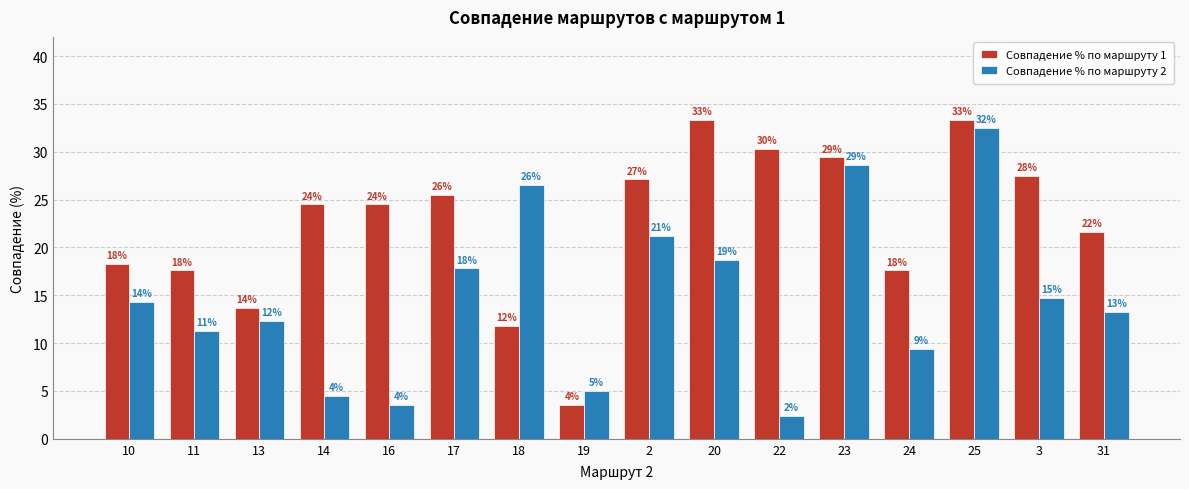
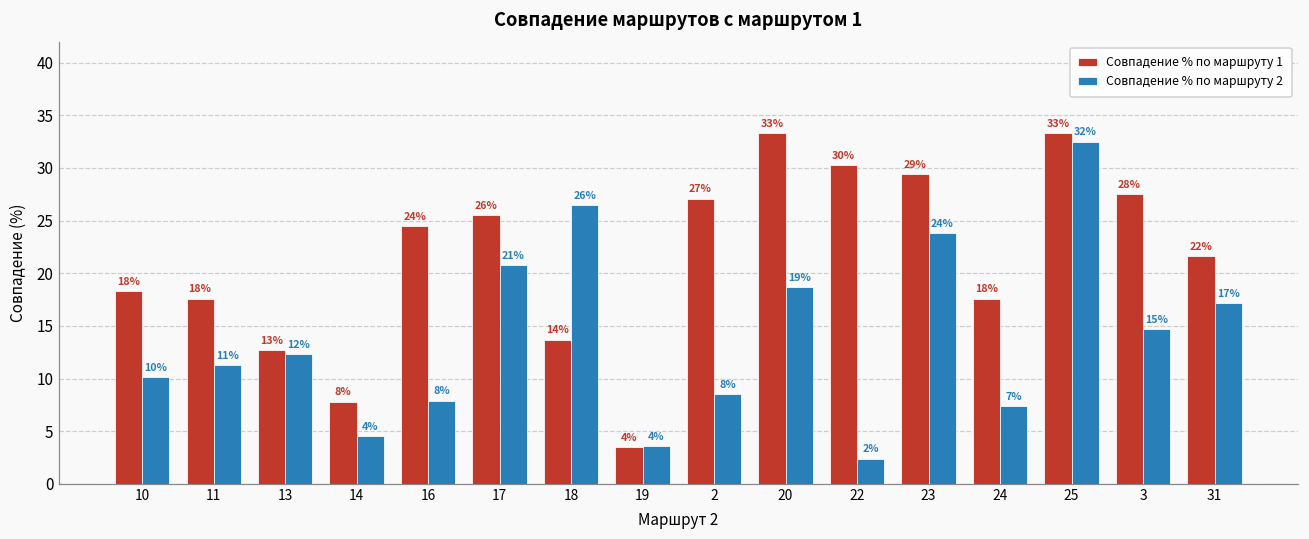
Совпадение % по маршруту 2, 10: 14% -> 10%
Совпадение % по маршруту 1, 13: 14% -> 13%
Совпадение % по маршруту 1, 14: 24% -> 8%
Совпадение % по маршруту 2, 16: 4% -> 8%
Совпадение % по маршруту 2, 17: 18% -> 21%
Совпадение % по маршруту 1, 18: 12% -> 14%
Совпадение % по маршруту 2, 19: 5% -> 4%
Совпадение % по маршруту 2, 2: 21% -> 8%
Совпадение % по маршруту 2, 23: 29% -> 24%
Совпадение % по маршруту 2, 24: 9% -> 7%
Совпадение % по маршруту 2, 31: 13% -> 17%
